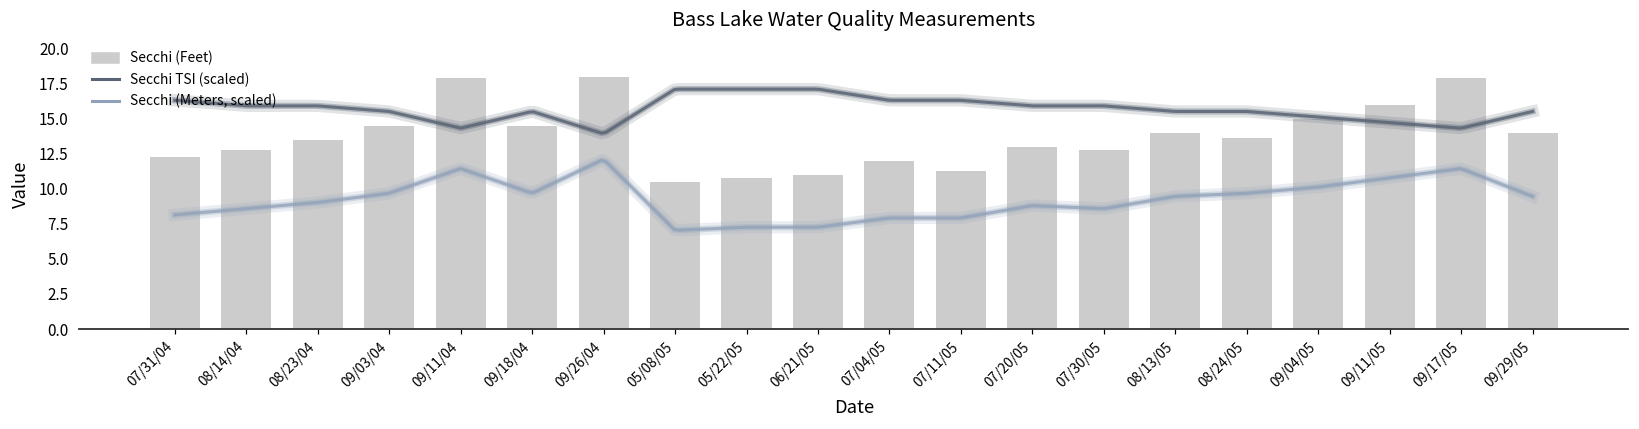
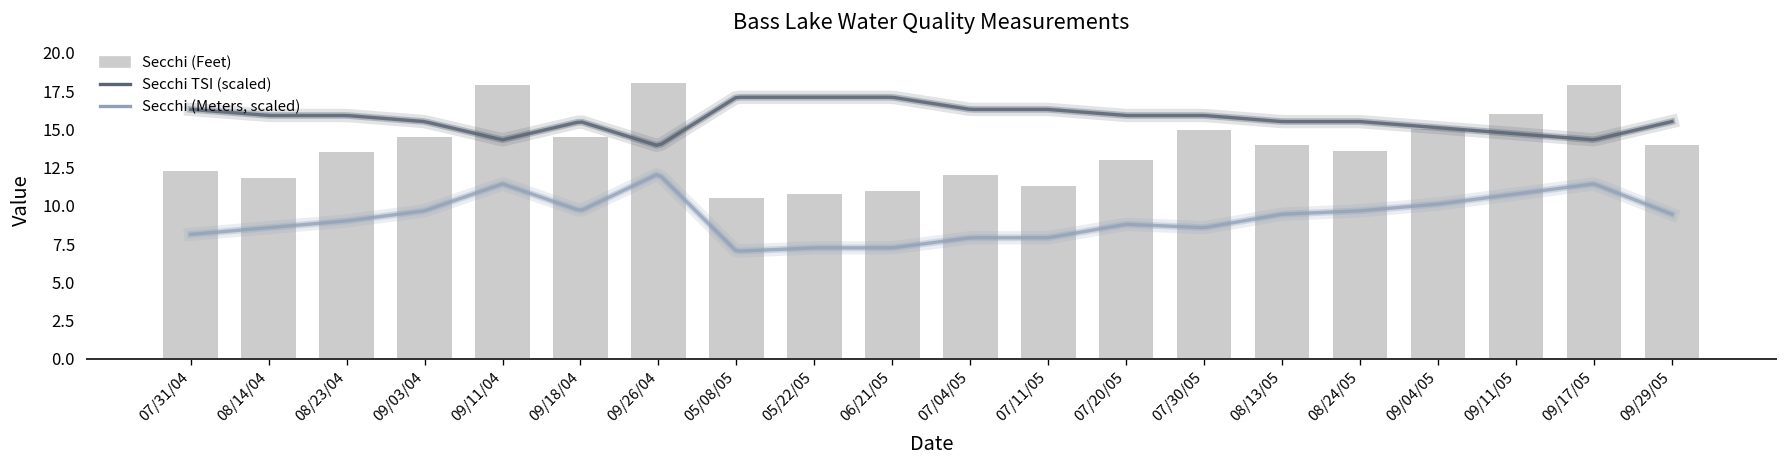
Secchi (Feet), 08/14/04: 12.8 -> 11.9
Secchi (Feet), 07/30/05: 12.8 -> 15.0
